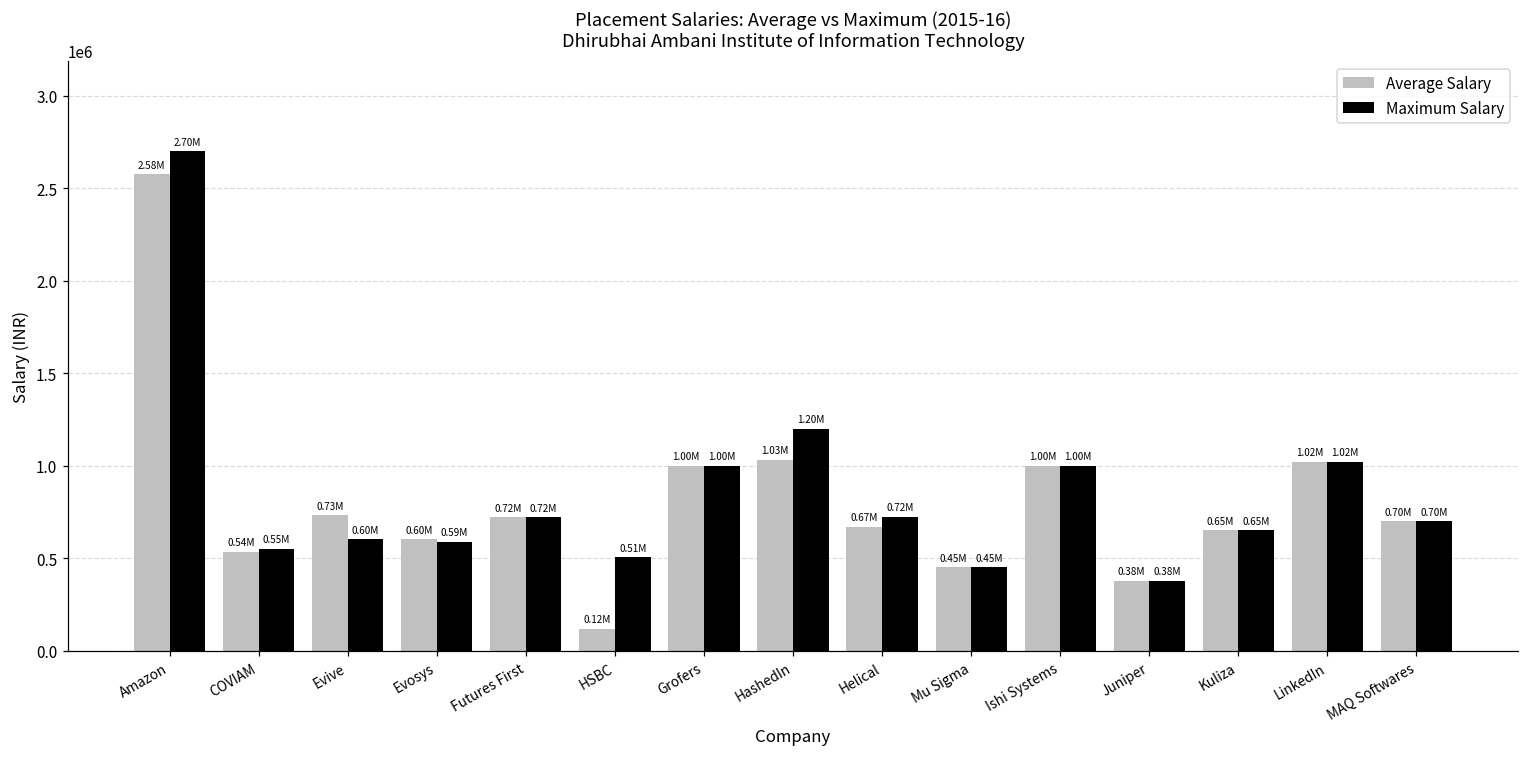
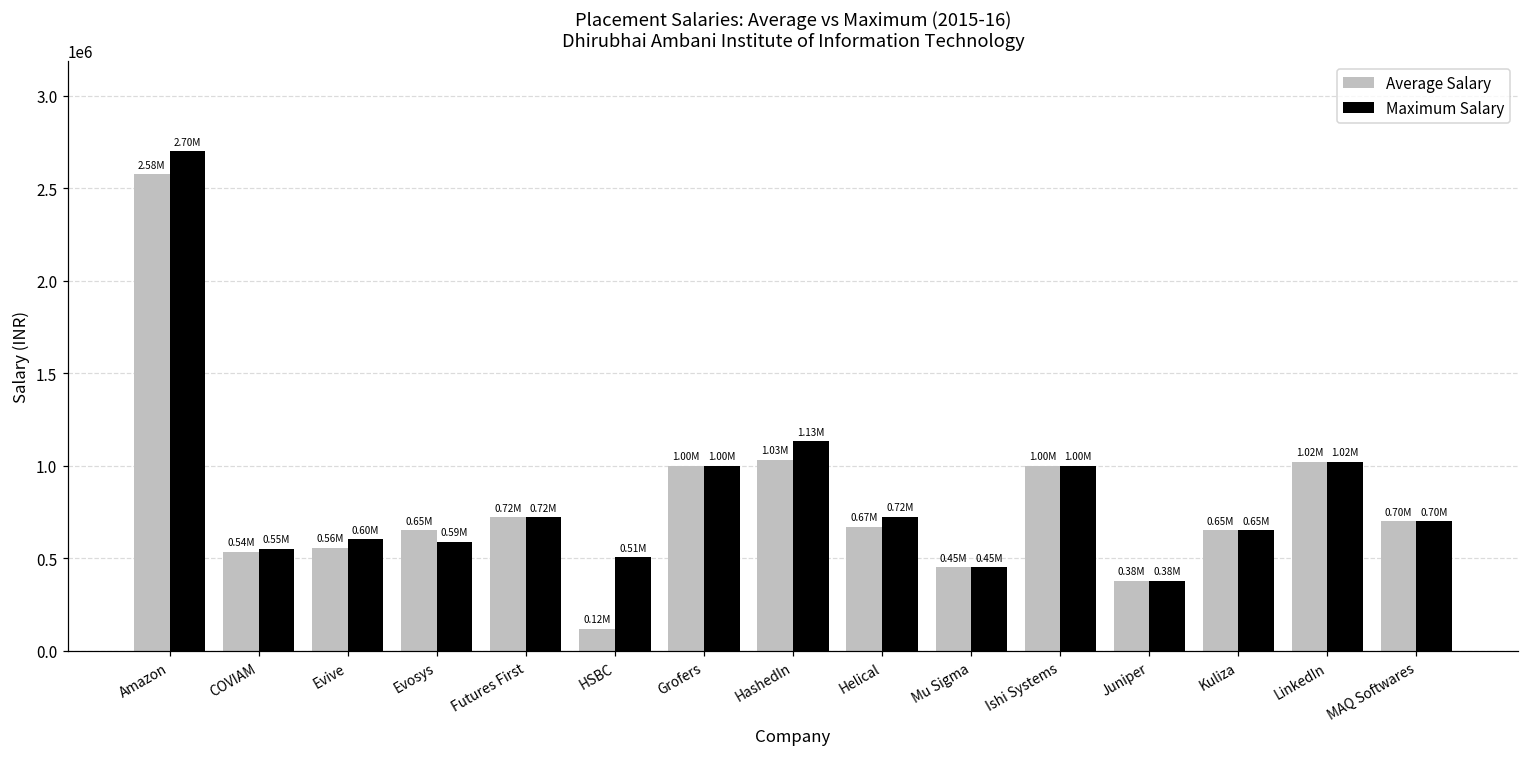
Average Salary, Evive: 0.73M -> 0.56M
Average Salary, Evosys: 0.60M -> 0.65M
Maximum Salary, HashedIn: 1.20M -> 1.13M
